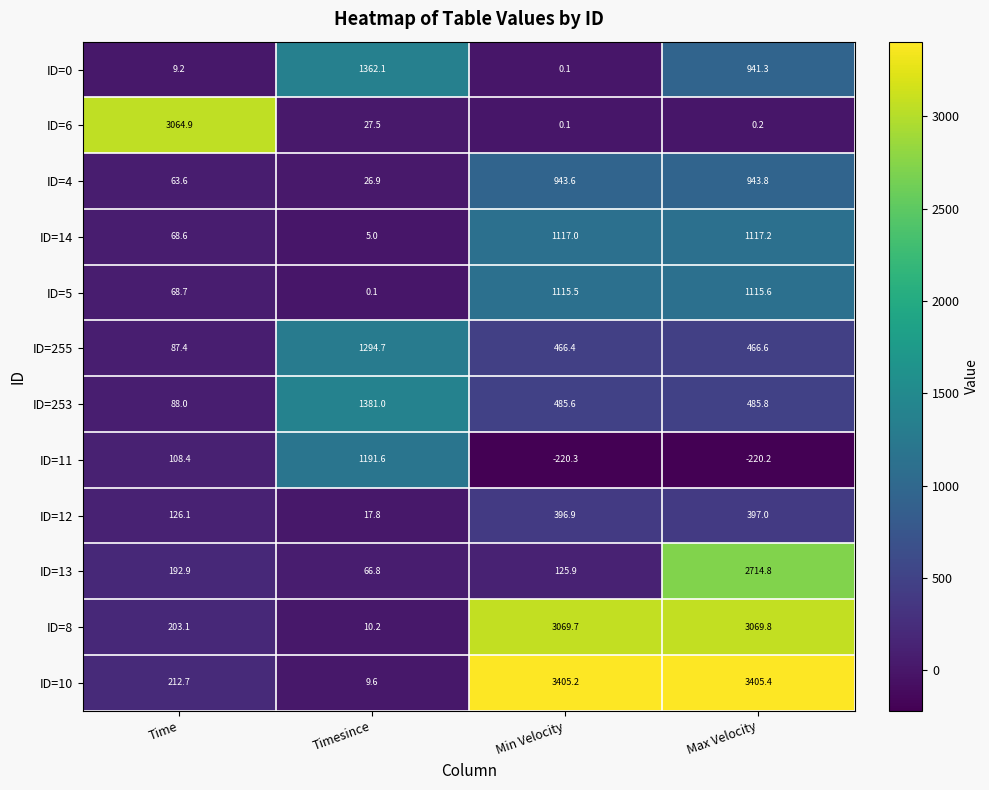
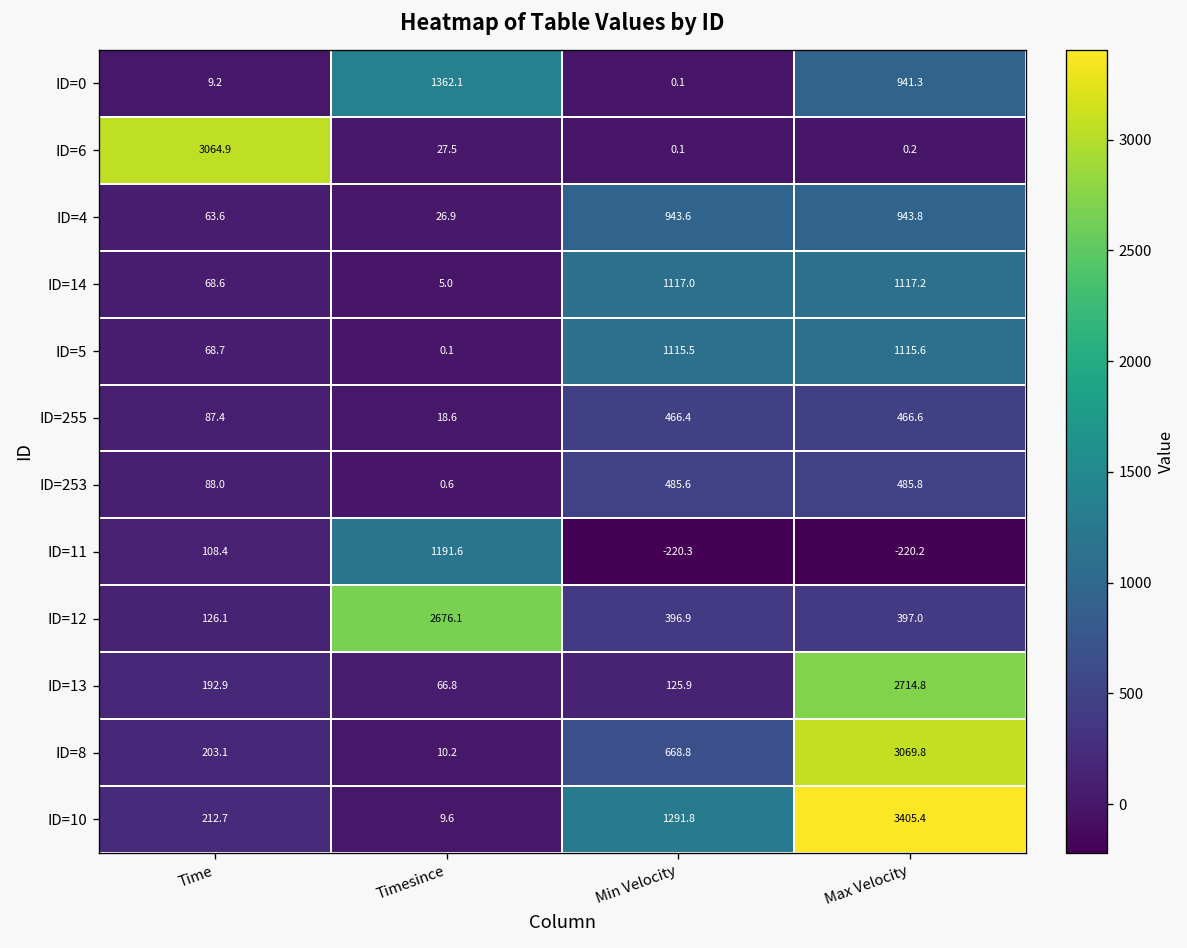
ID=255, Timesince: 1294.7 -> 18.6
ID=253, Timesince: 1381.0 -> 0.6
ID=12, Timesince: 17.8 -> 2676.1
ID=8, Min Velocity: 3069.7 -> 668.8
ID=10, Min Velocity: 3405.2 -> 1291.8
